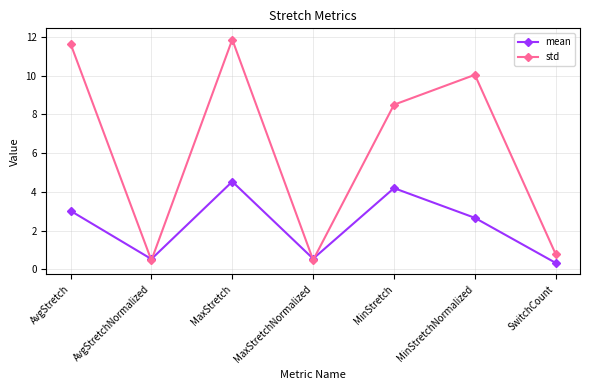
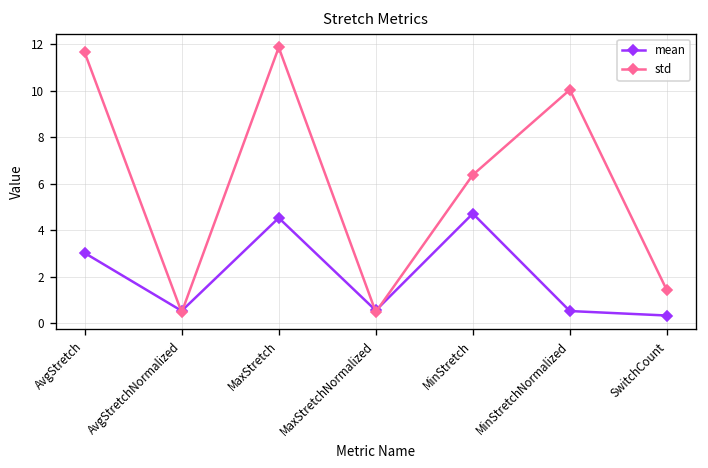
mean, MinStretch: 4.2 -> 4.7
std, MinStretch: 8.5 -> 6.4
mean, MinStretchNormalized: 2.7 -> 0.5
std, SwitchCount: 0.8 -> 1.4
